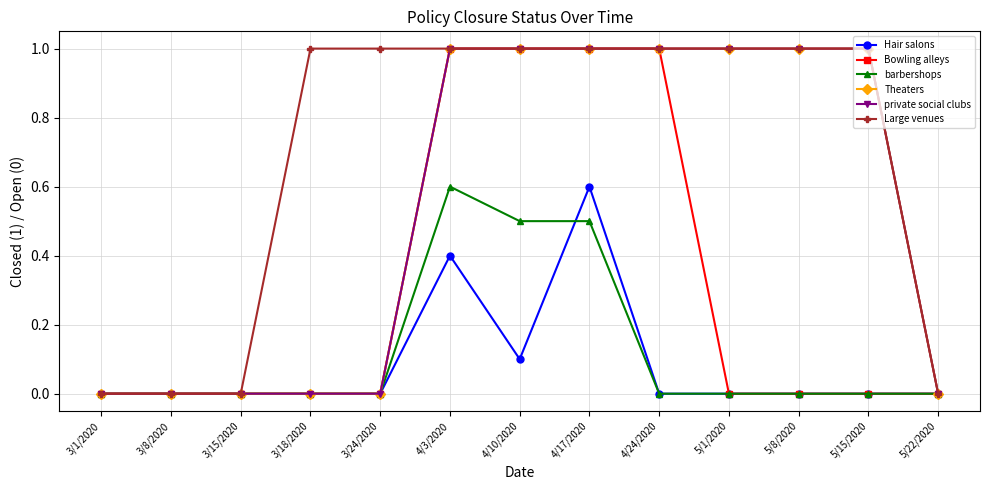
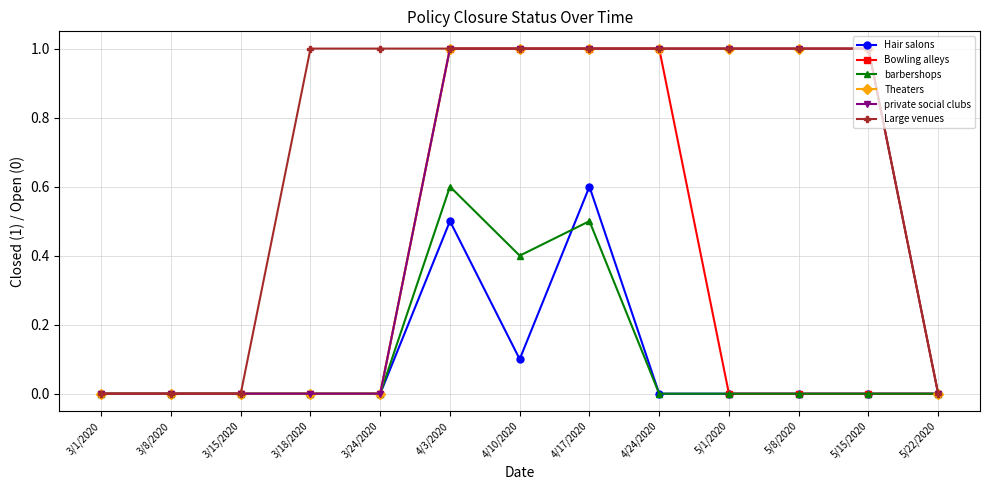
Hair salons, 4/3/2020: 0.4 -> 0.5
barbershops, 4/10/2020: 0.5 -> 0.4
